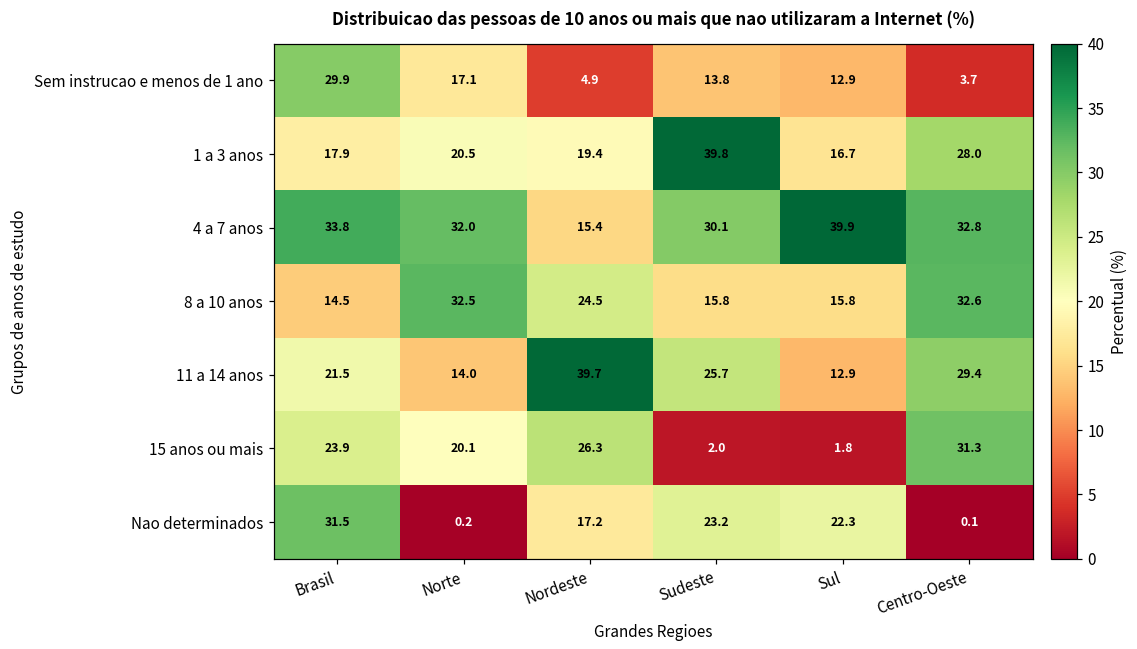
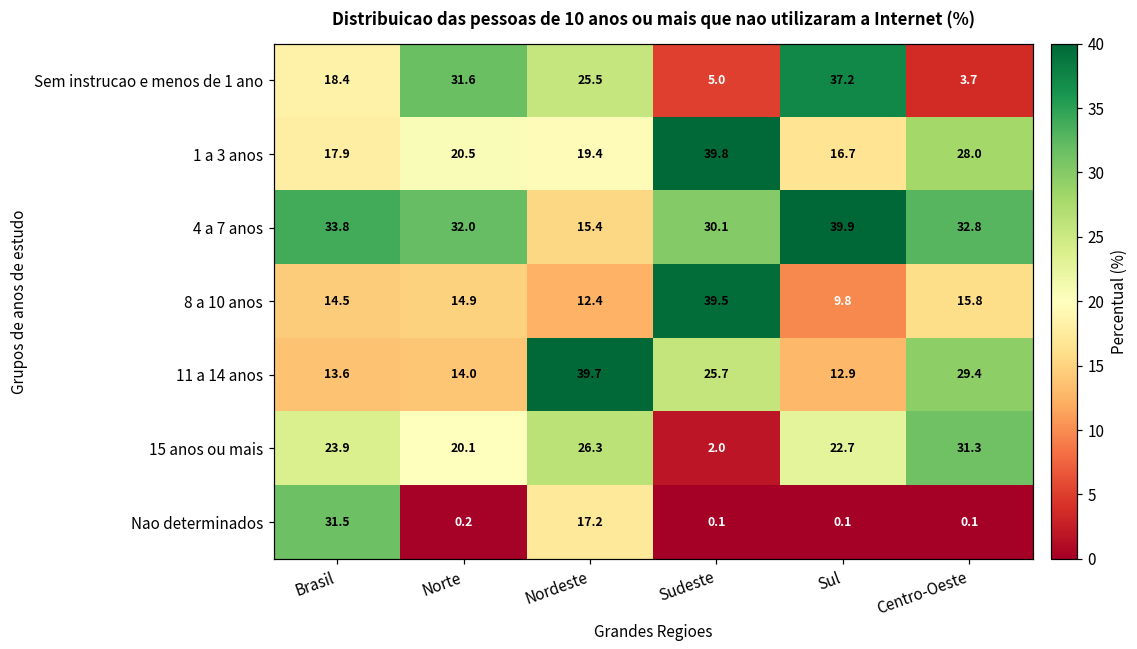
Sem instrucao e menos de 1 ano, Brasil: 29.9 -> 18.4
Sem instrucao e menos de 1 ano, Norte: 17.1 -> 31.6
Sem instrucao e menos de 1 ano, Nordeste: 4.9 -> 25.5
Sem instrucao e menos de 1 ano, Sudeste: 13.8 -> 5.0
Sem instrucao e menos de 1 ano, Sul: 12.9 -> 37.2
8 a 10 anos, Norte: 32.5 -> 14.9
8 a 10 anos, Nordeste: 24.5 -> 12.4
8 a 10 anos, Sudeste: 15.8 -> 39.5
8 a 10 anos, Sul: 15.8 -> 9.8
8 a 10 anos, Centro-Oeste: 32.6 -> 15.8
11 a 14 anos, Brasil: 21.5 -> 13.6
15 anos ou mais, Sul: 1.8 -> 22.7
Nao determinados, Sudeste: 23.2 -> 0.1
Nao determinados, Sul: 22.3 -> 0.1
